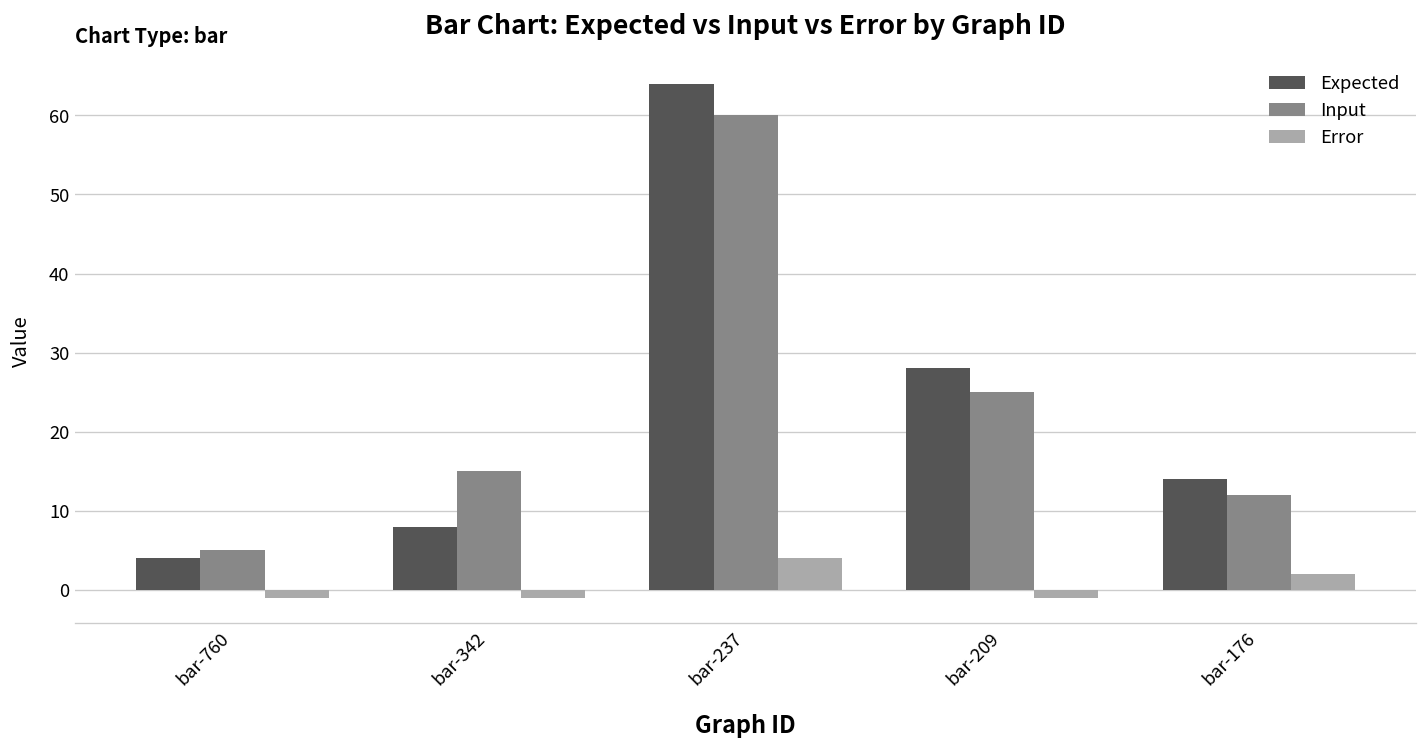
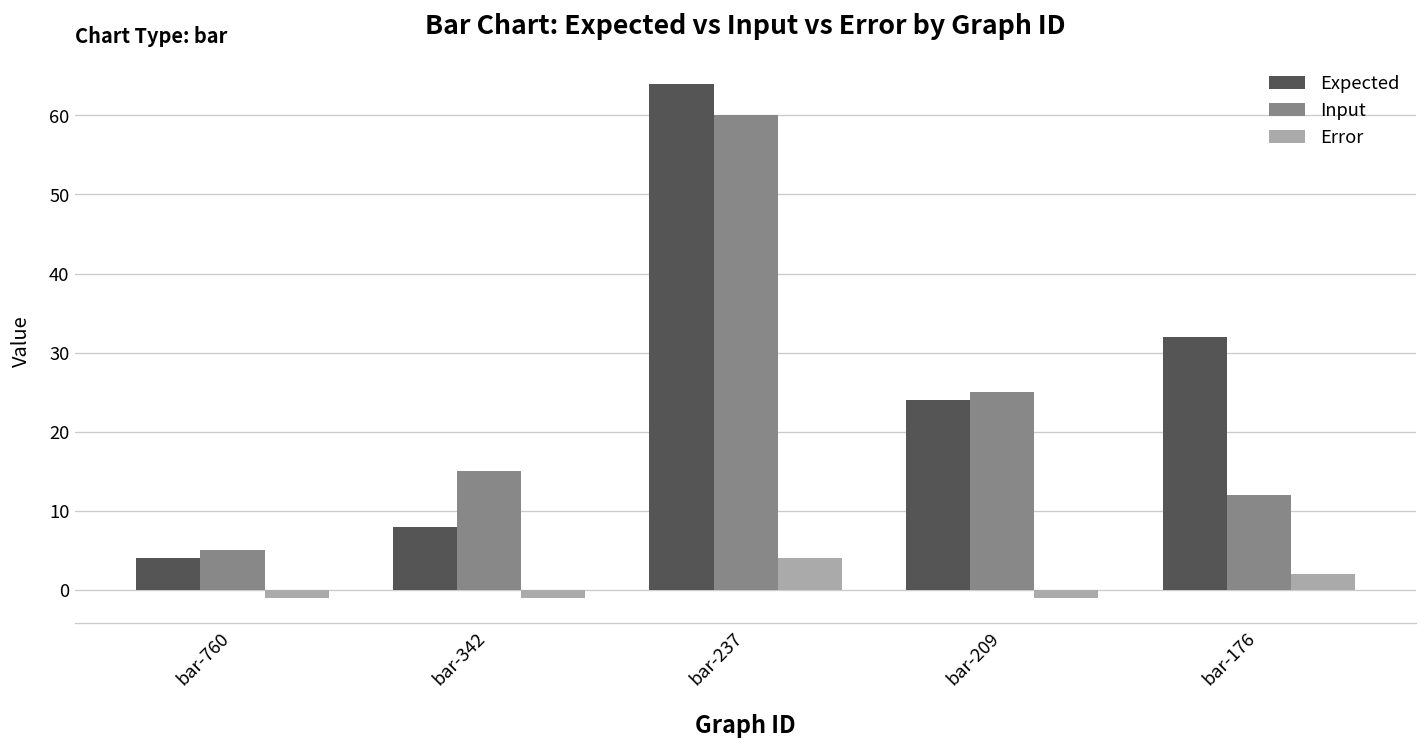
Expected, bar-209: 28 -> 24
Expected, bar-176: 14 -> 32
